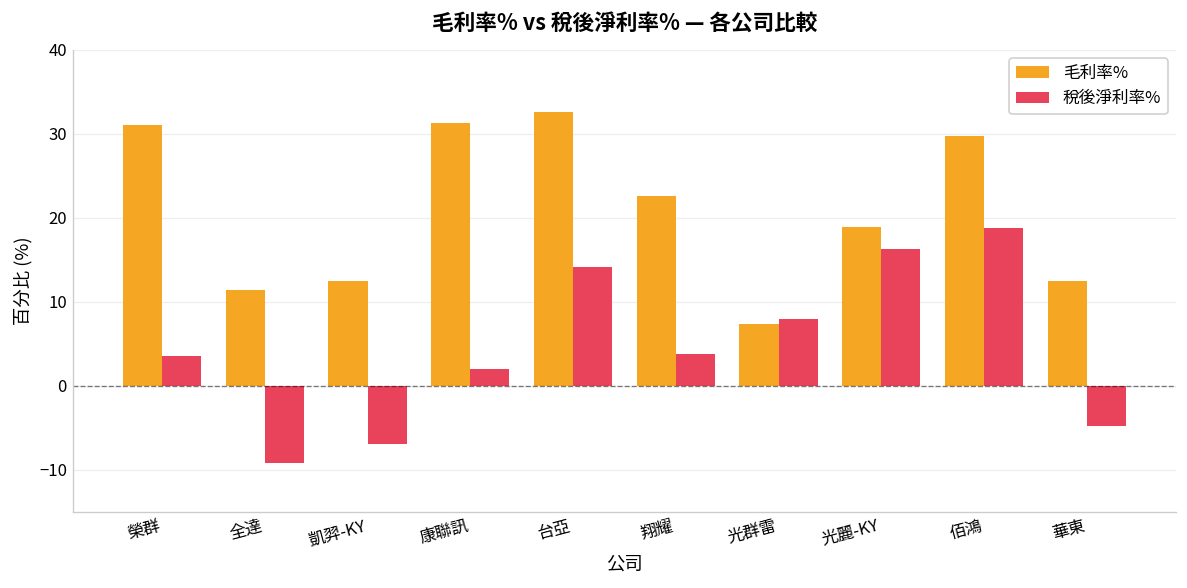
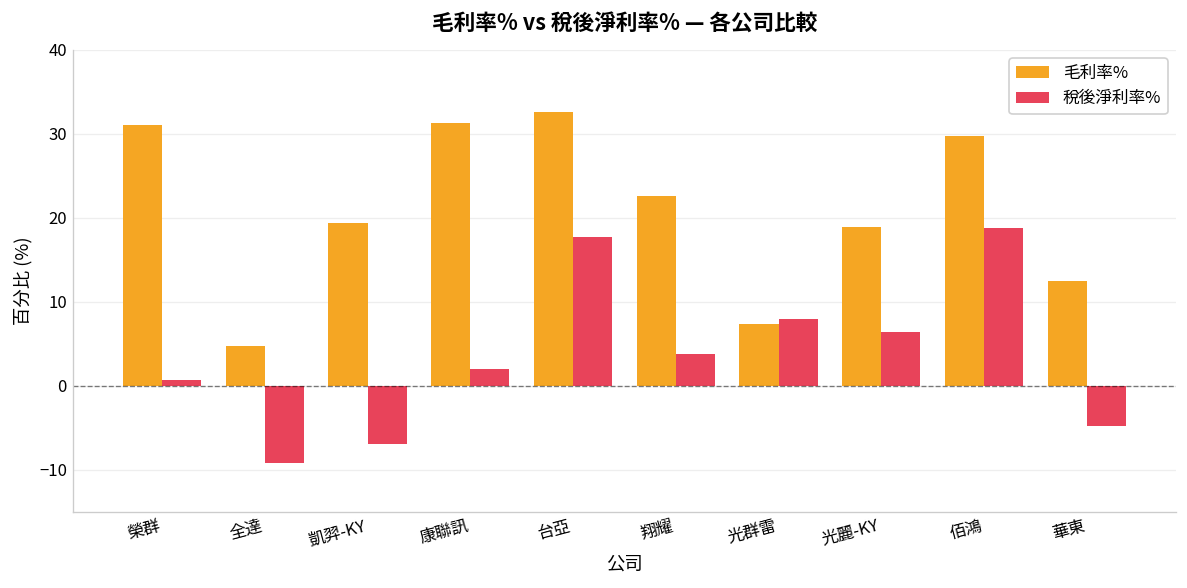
稅後淨利率%, 榮群: 4 -> 1
毛利率%, 全達: 11 -> 5
毛利率%, 凱羿-KY: 13 -> 19
稅後淨利率%, 台亞: 14 -> 18
稅後淨利率%, 光麗-KY: 16 -> 6
